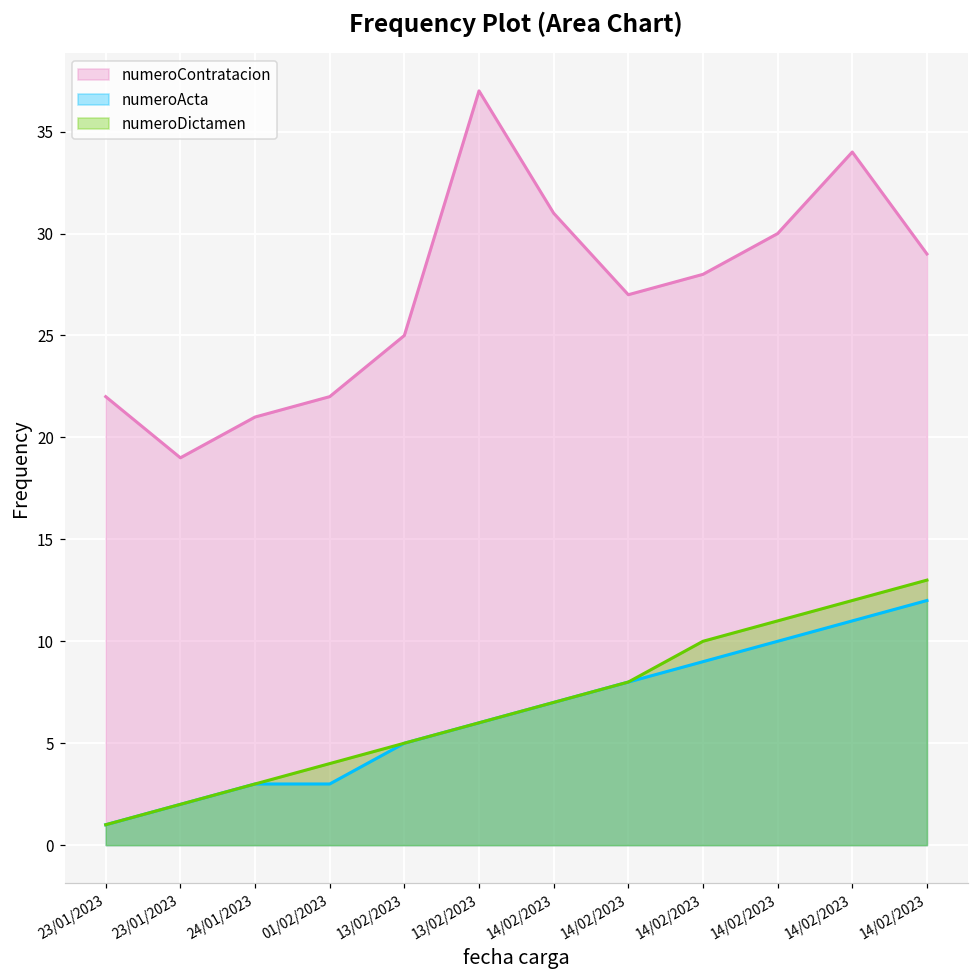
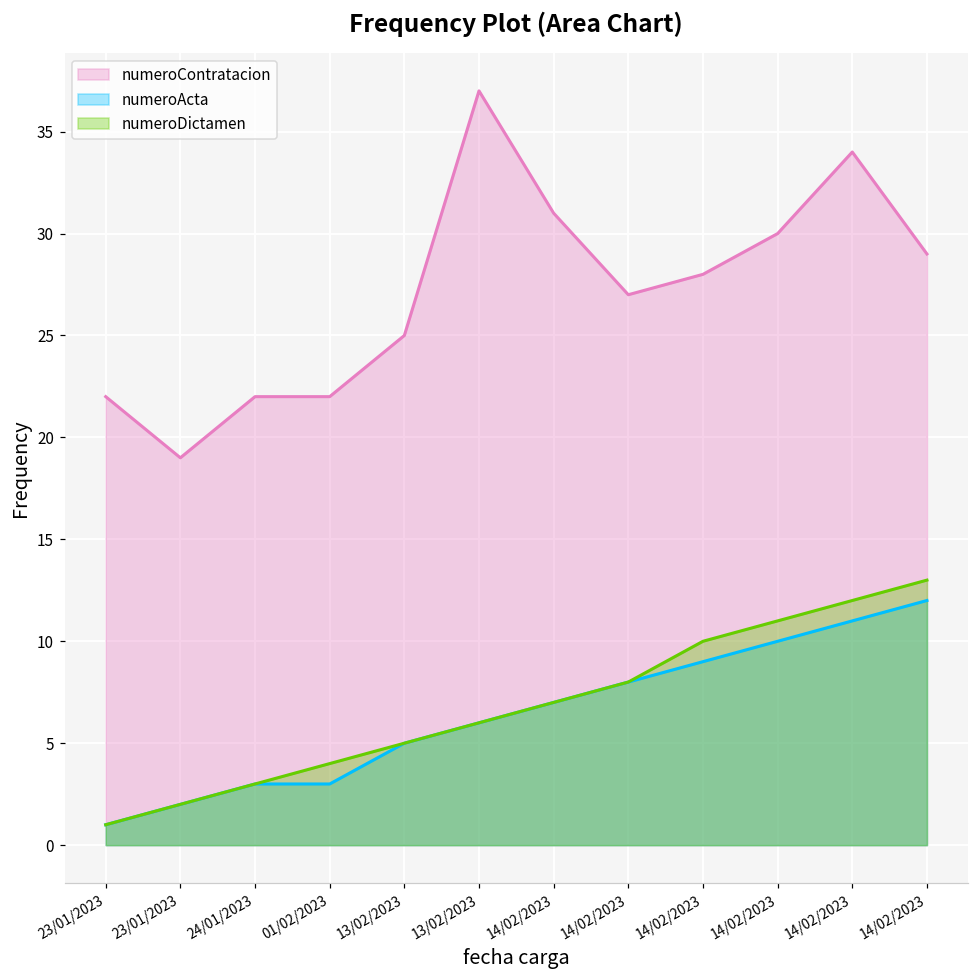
numeroContratacion, 24/01/2023: 21 -> 22
